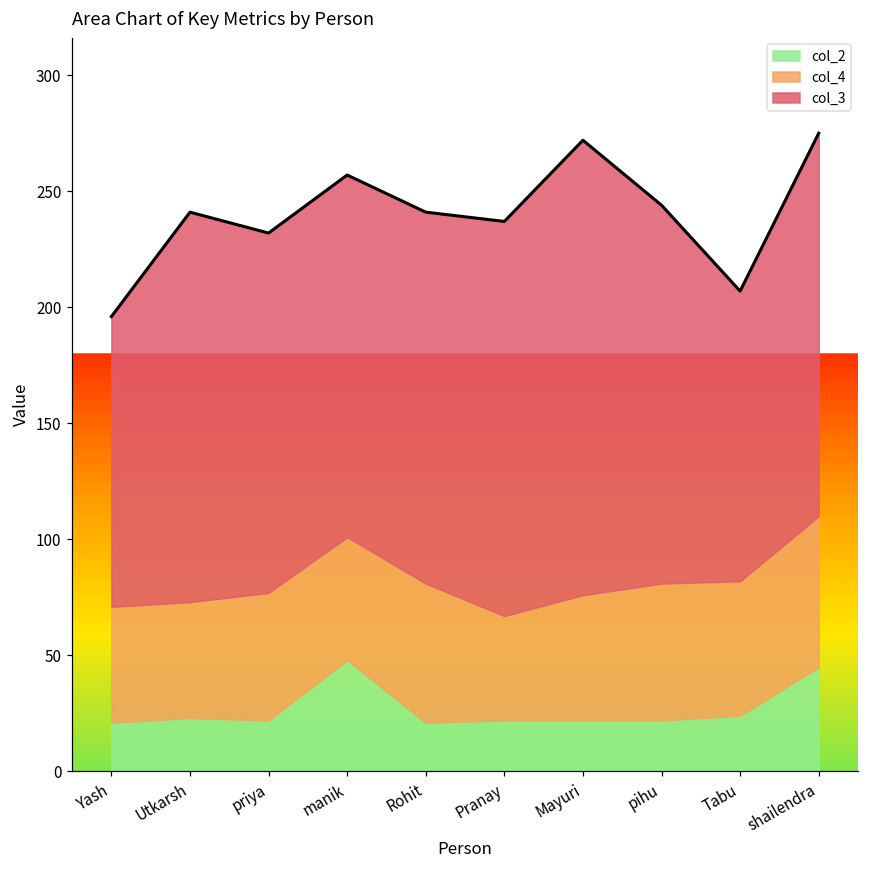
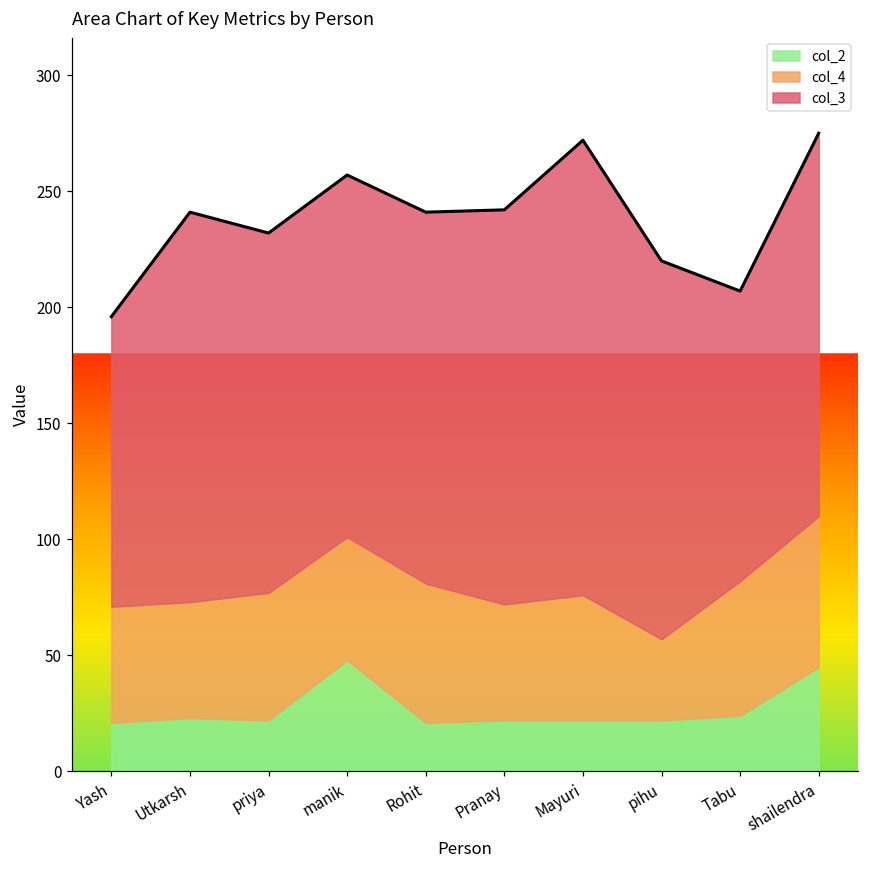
col_4, Pranay: 45 -> 50
col_4, pihu: 59 -> 35
